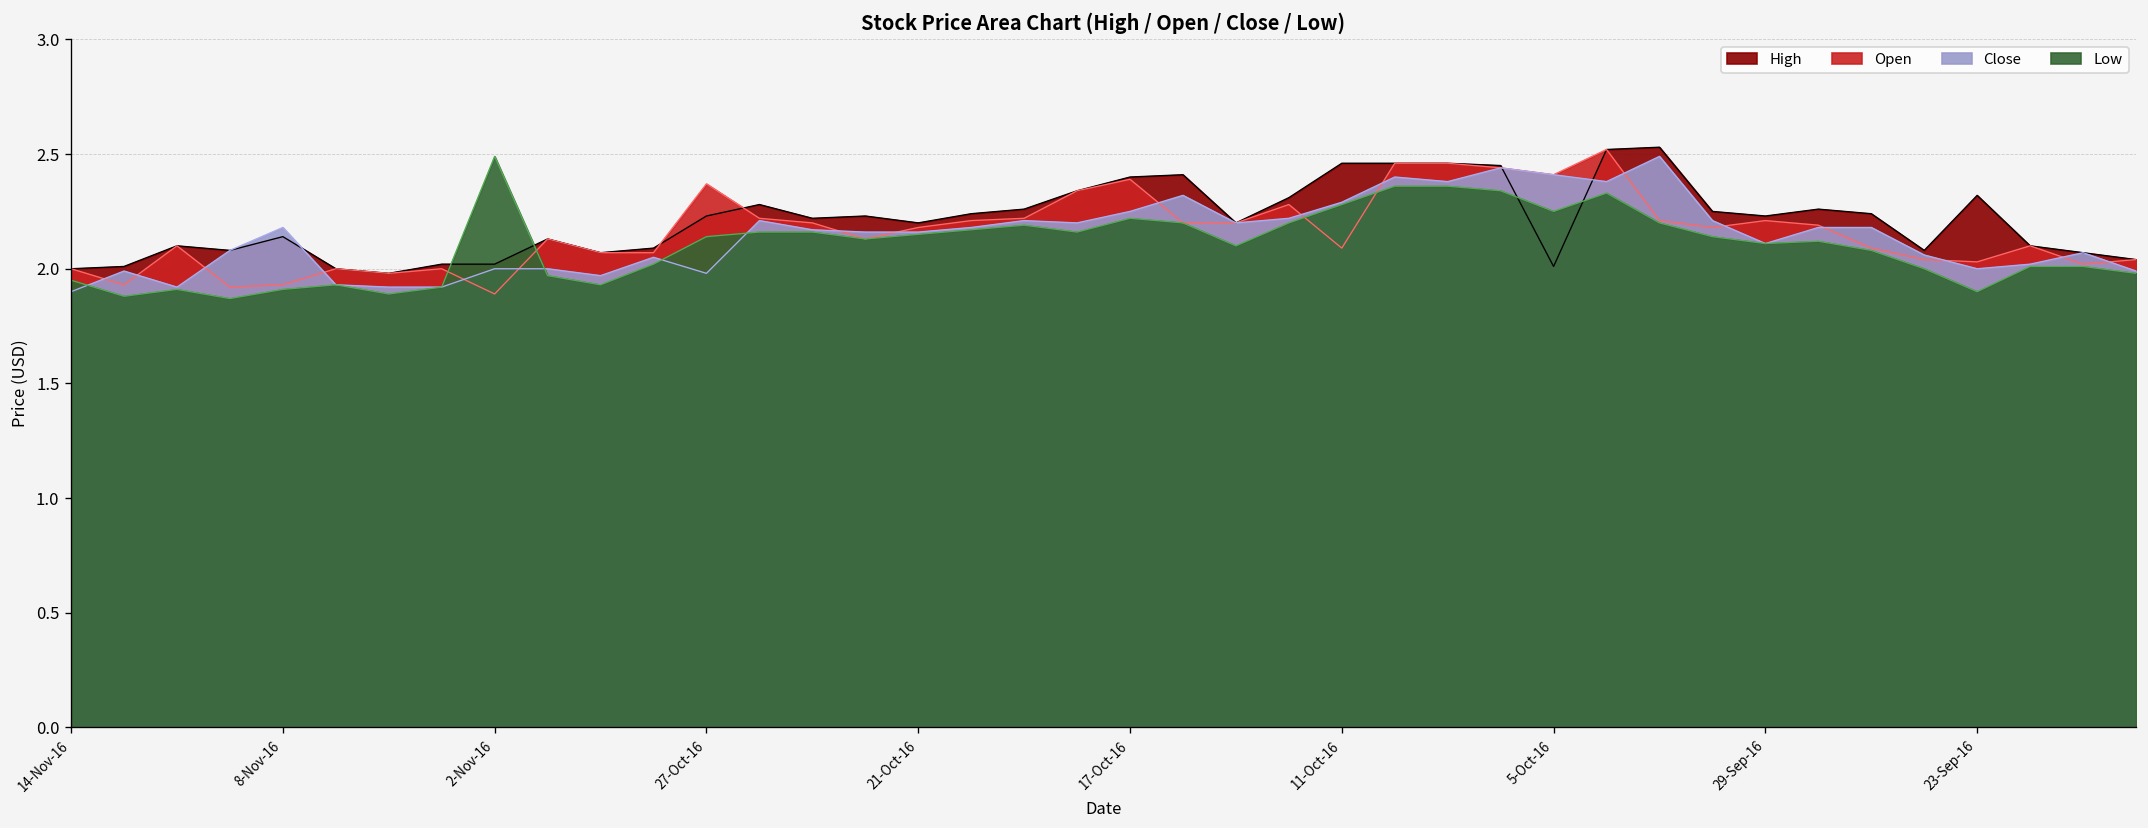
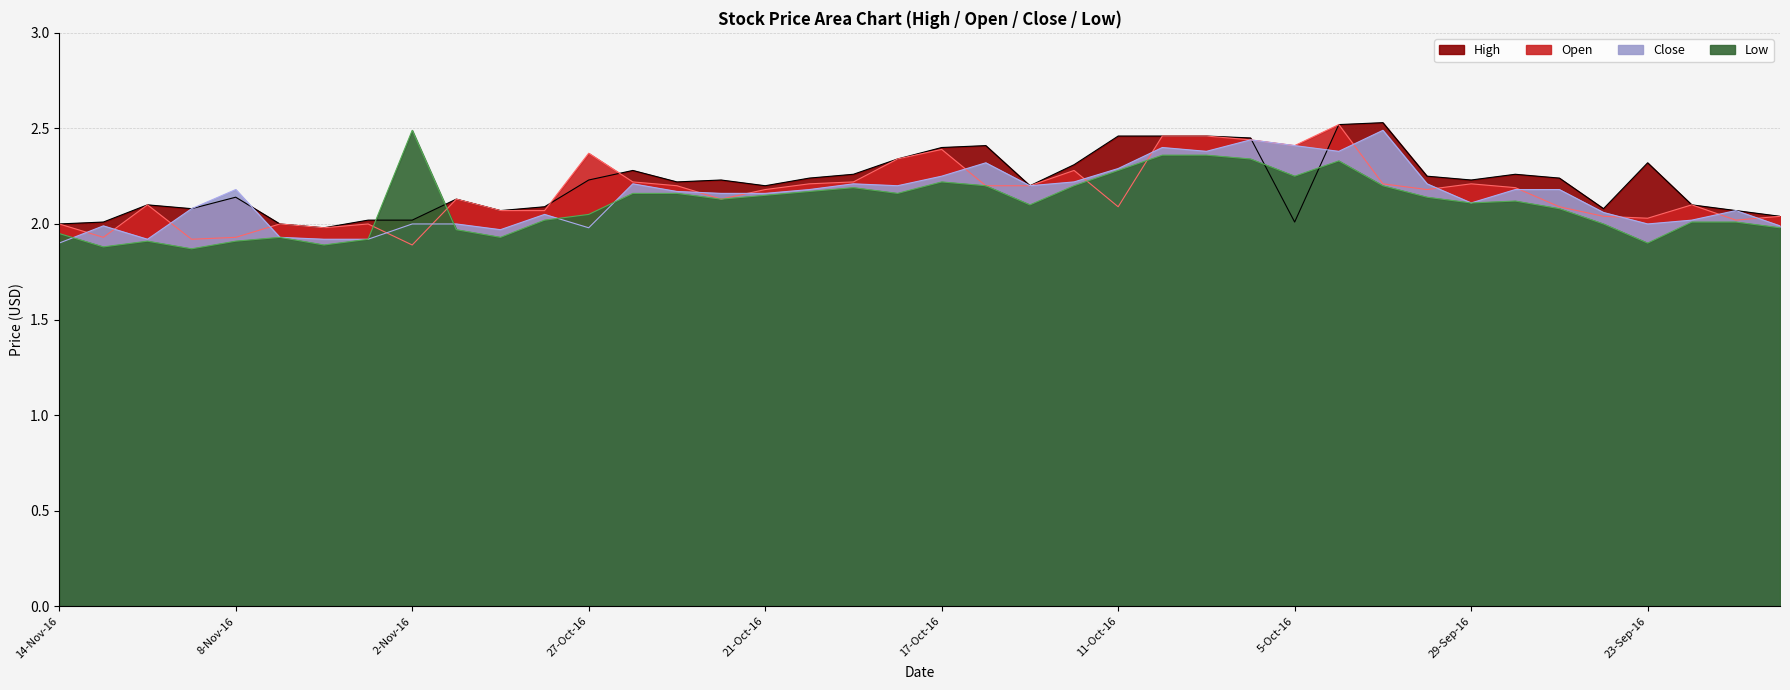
Low, 27-Oct-16: 2.14 -> 2.05
